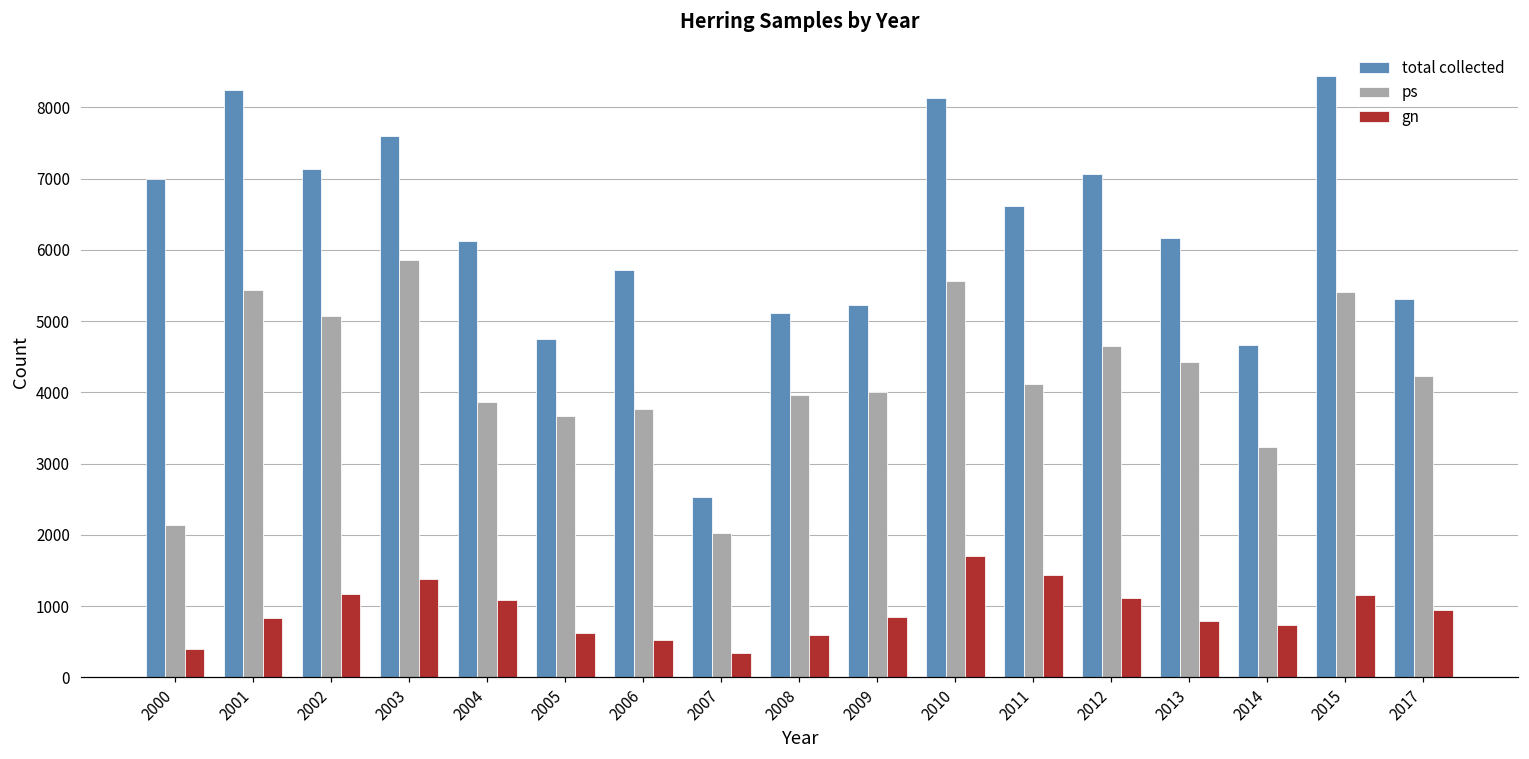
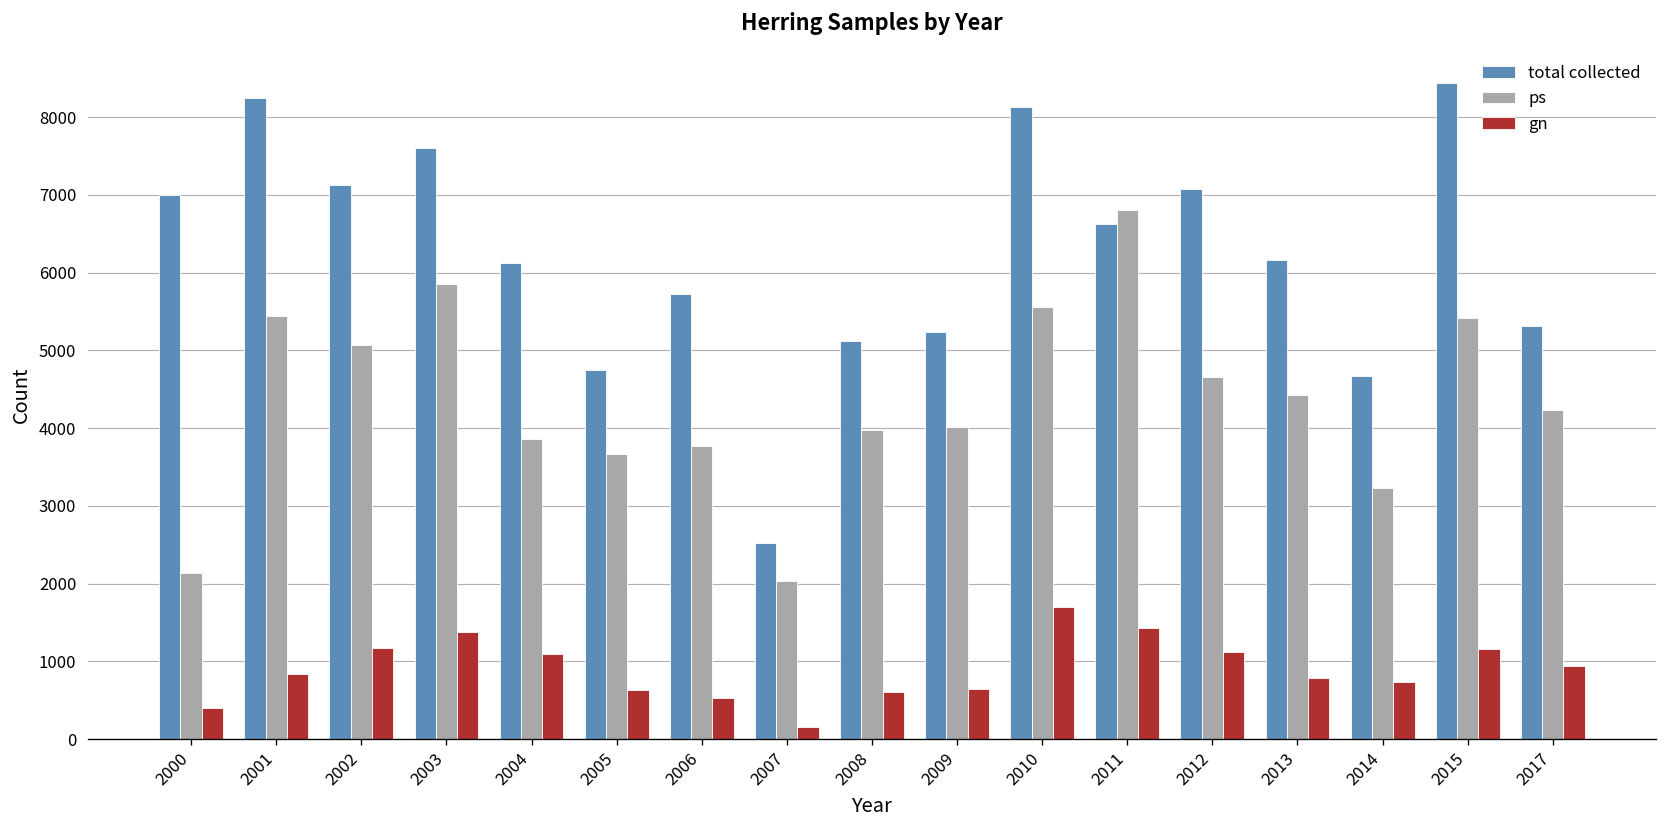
gn, 2007: 300 -> 200
gn, 2009: 800 -> 600
ps, 2011: 4100 -> 6800
